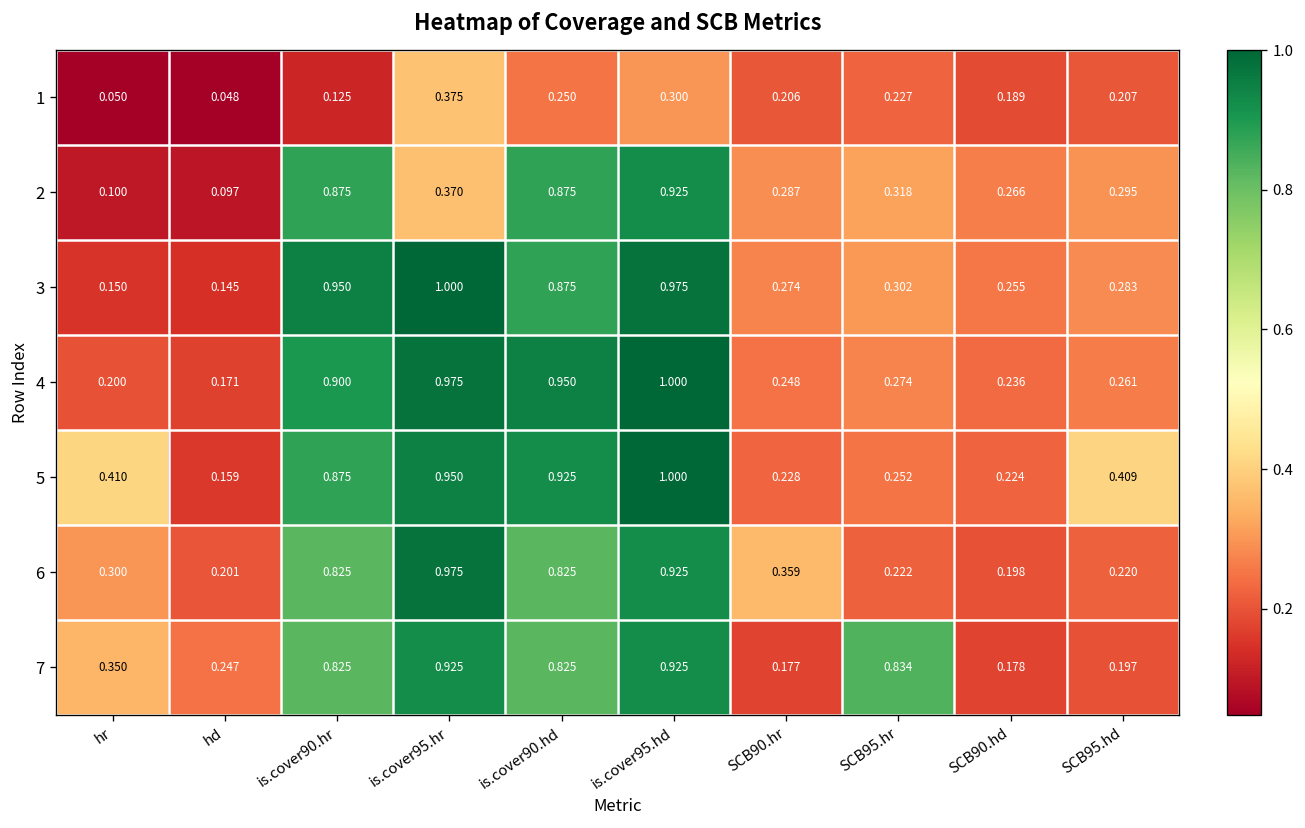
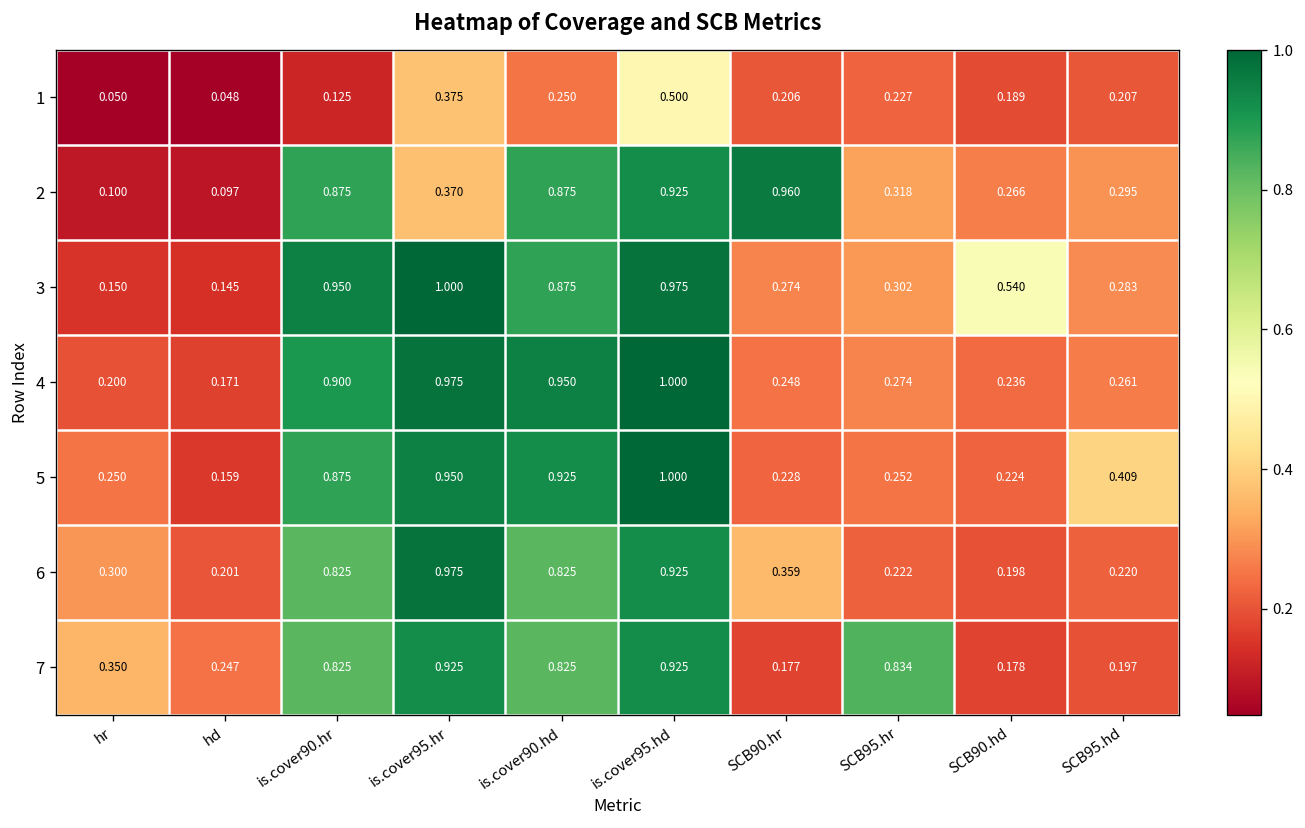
1, is.cover95.hd: 0.300 -> 0.500
2, SCB90.hr: 0.287 -> 0.960
3, SCB90.hd: 0.255 -> 0.540
5, hr: 0.410 -> 0.250
